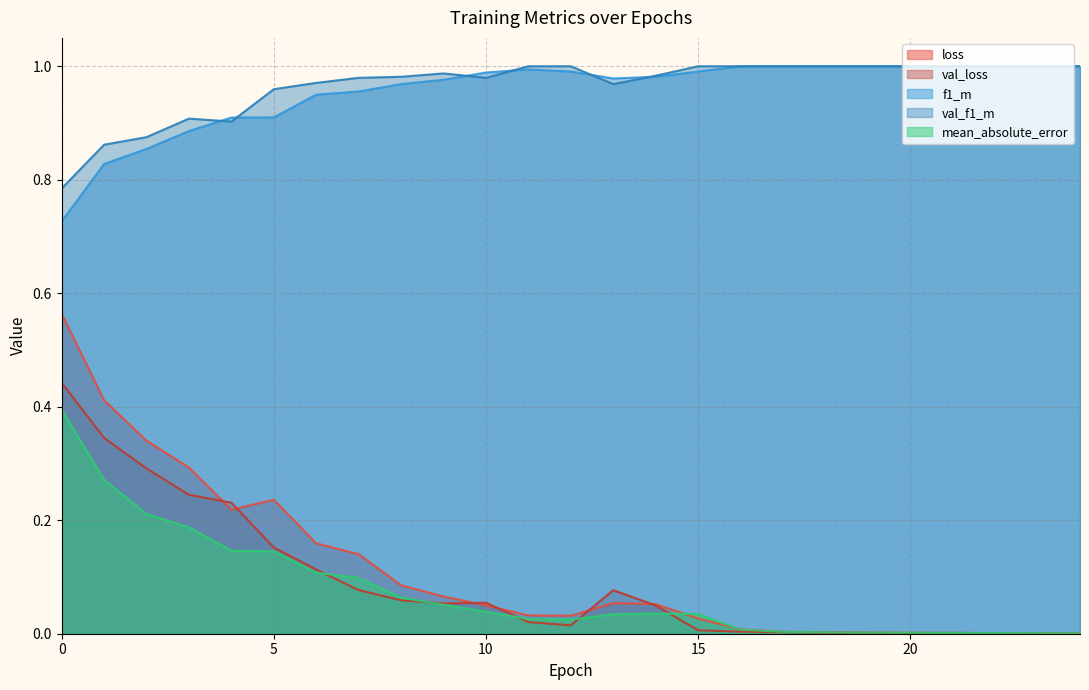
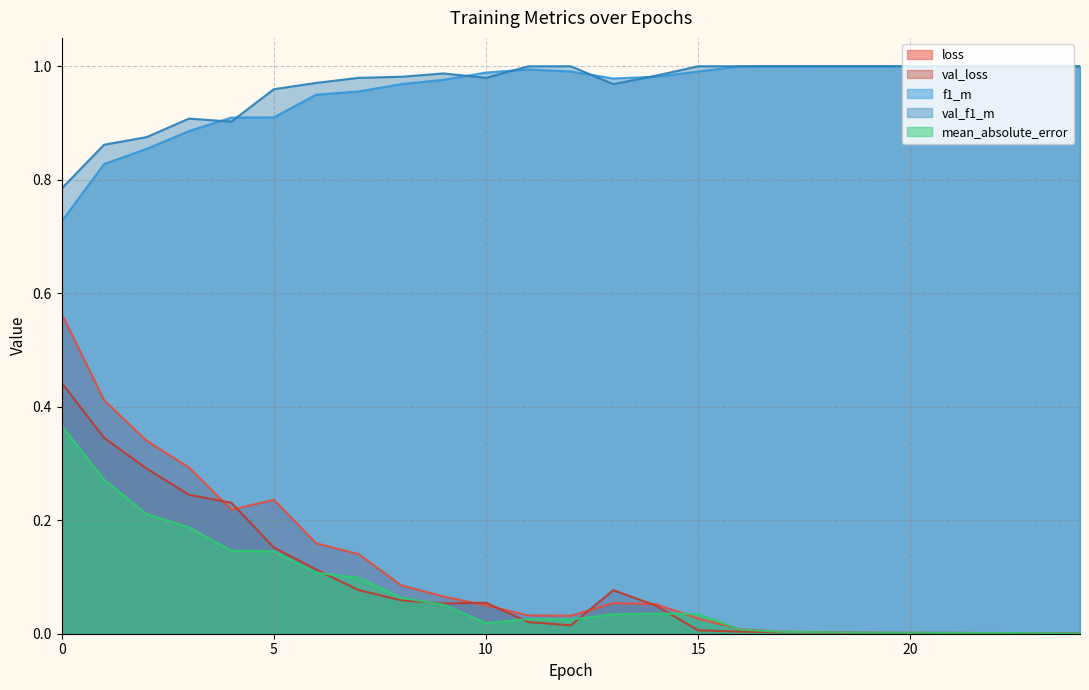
mean_absolute_error, 0: 0.39 -> 0.37
mean_absolute_error, 10: 0.04 -> 0.02
